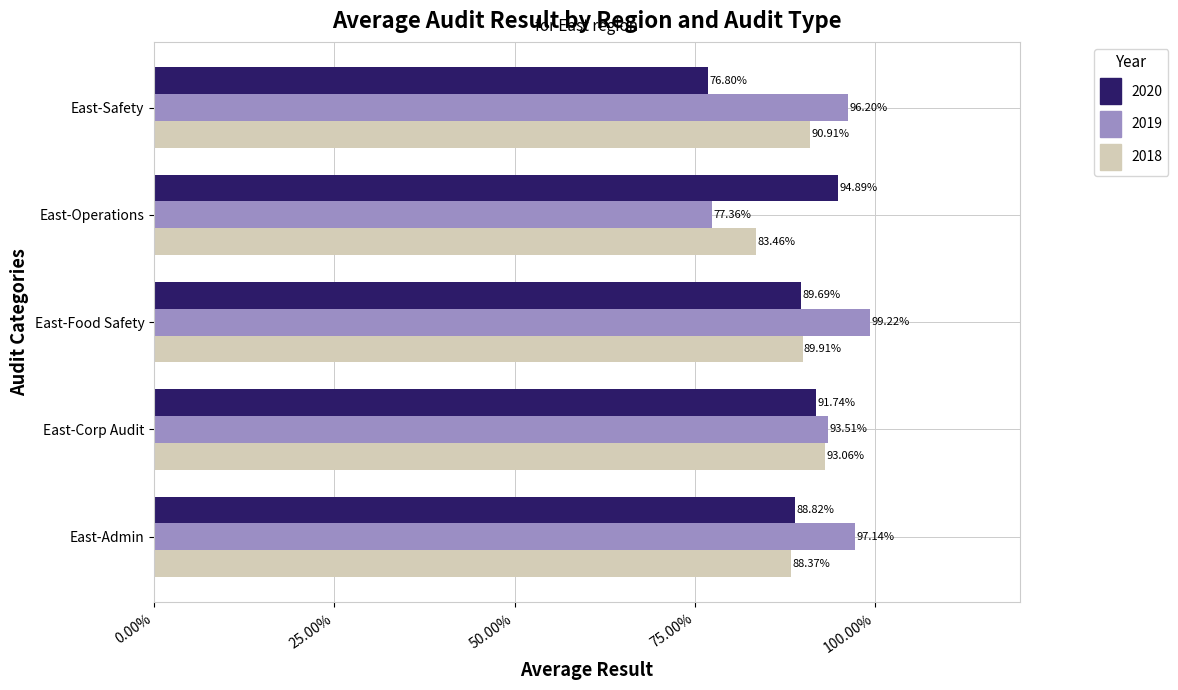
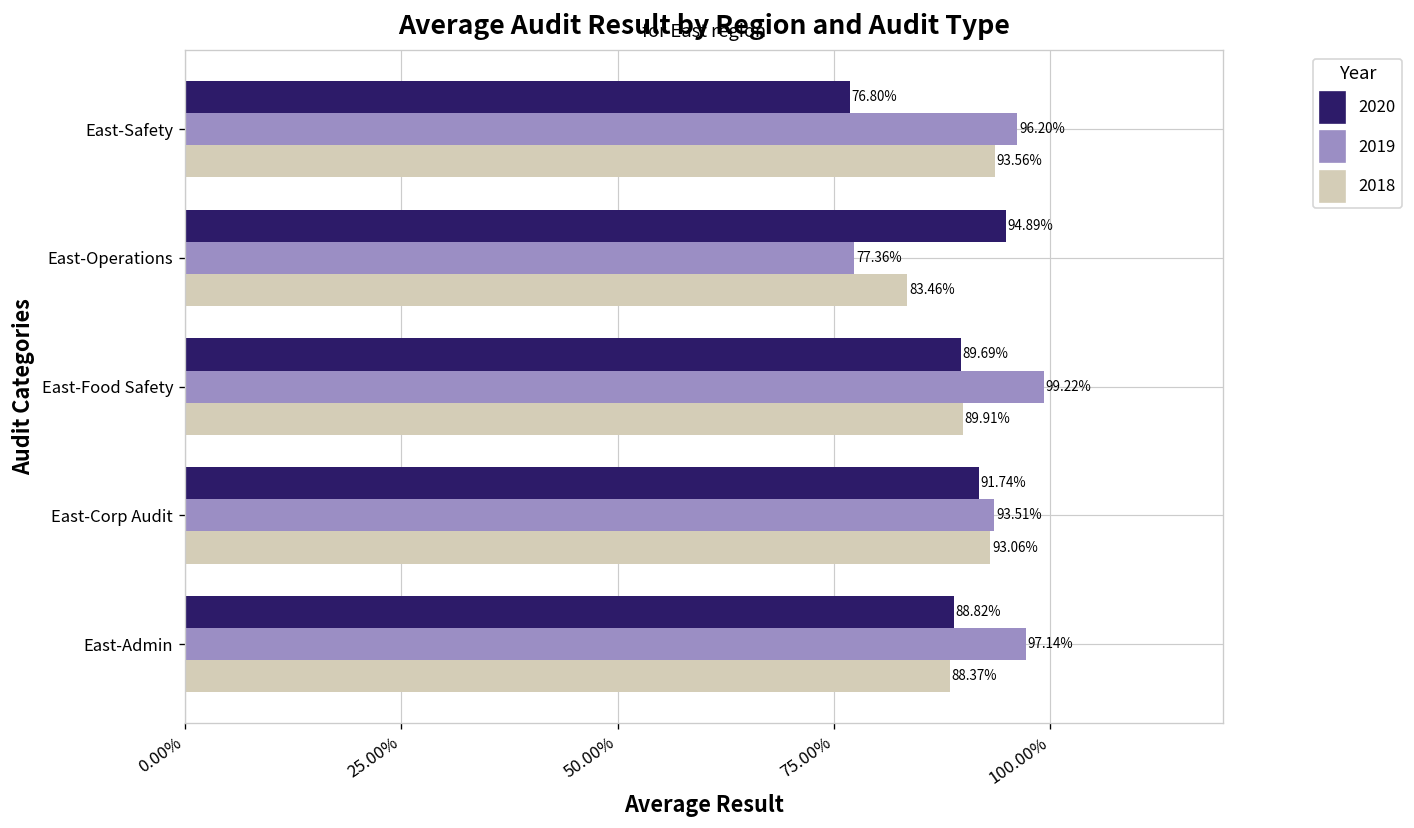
2018, East-Safety: 90.91% -> 93.56%
